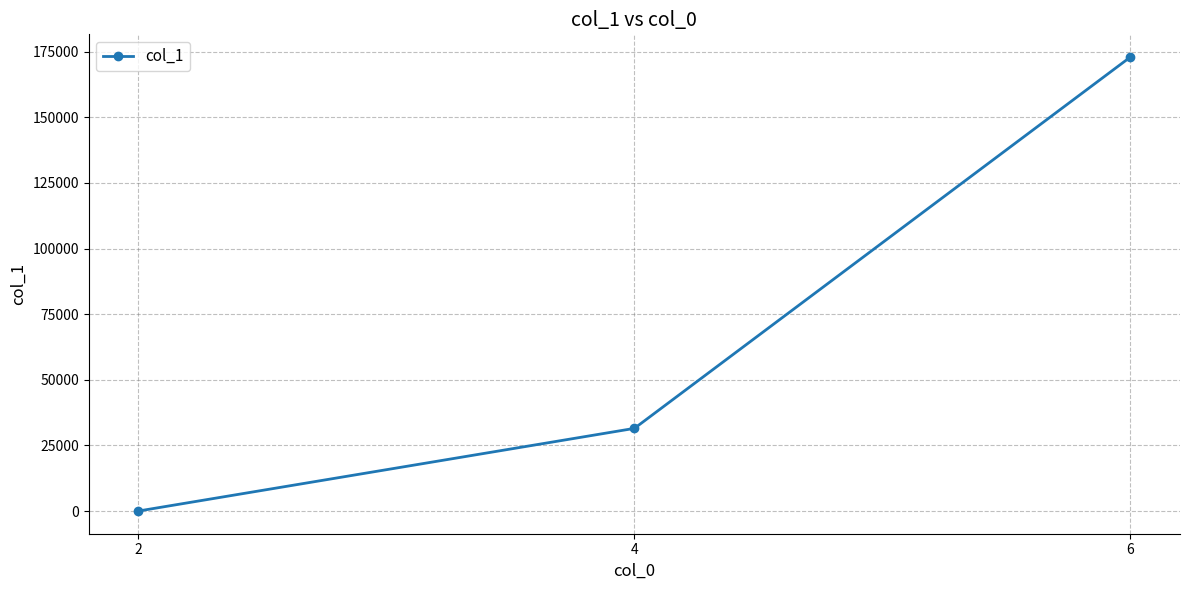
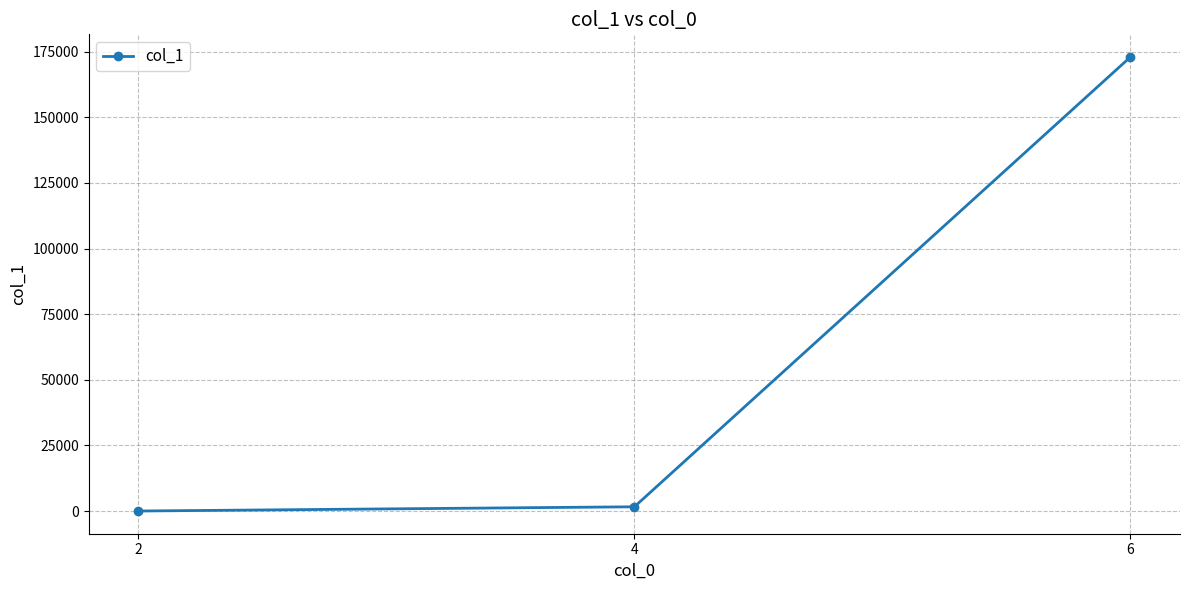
4: 32000 -> 2000
